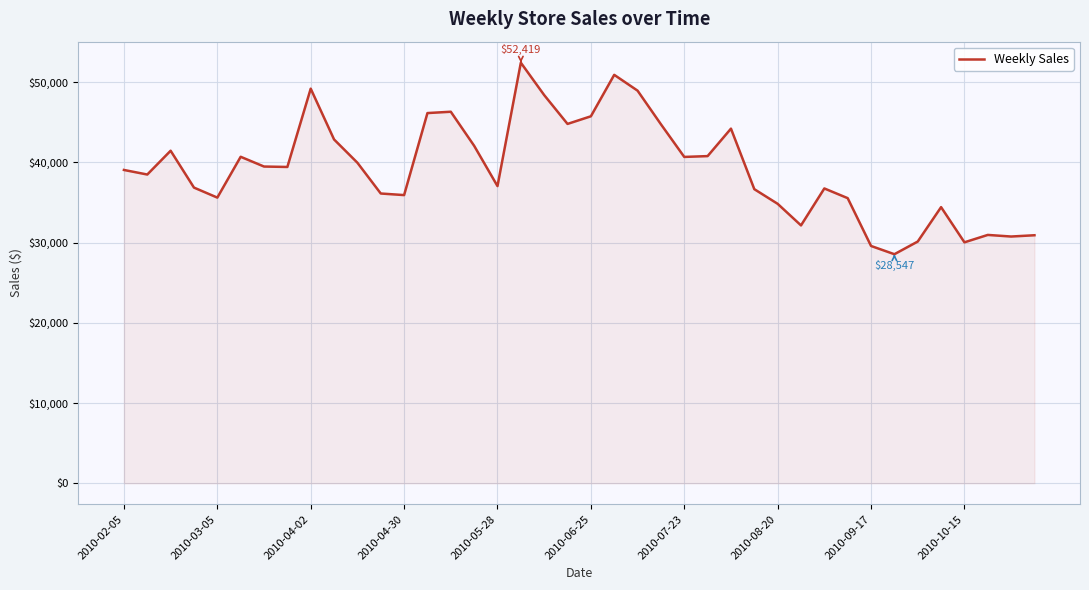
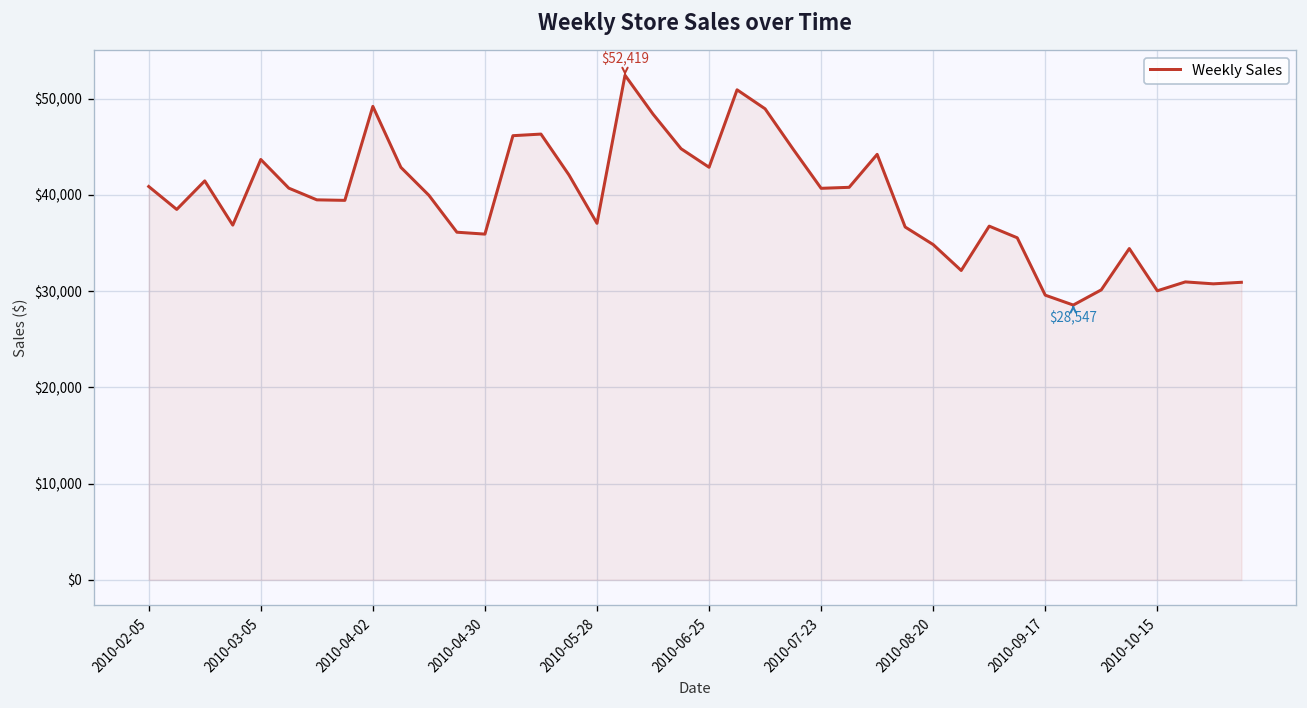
2010-02-05: $39,000 -> $41,000
2010-03-05: $36,000 -> $44,000
2010-06-25: $46,000 -> $43,000
